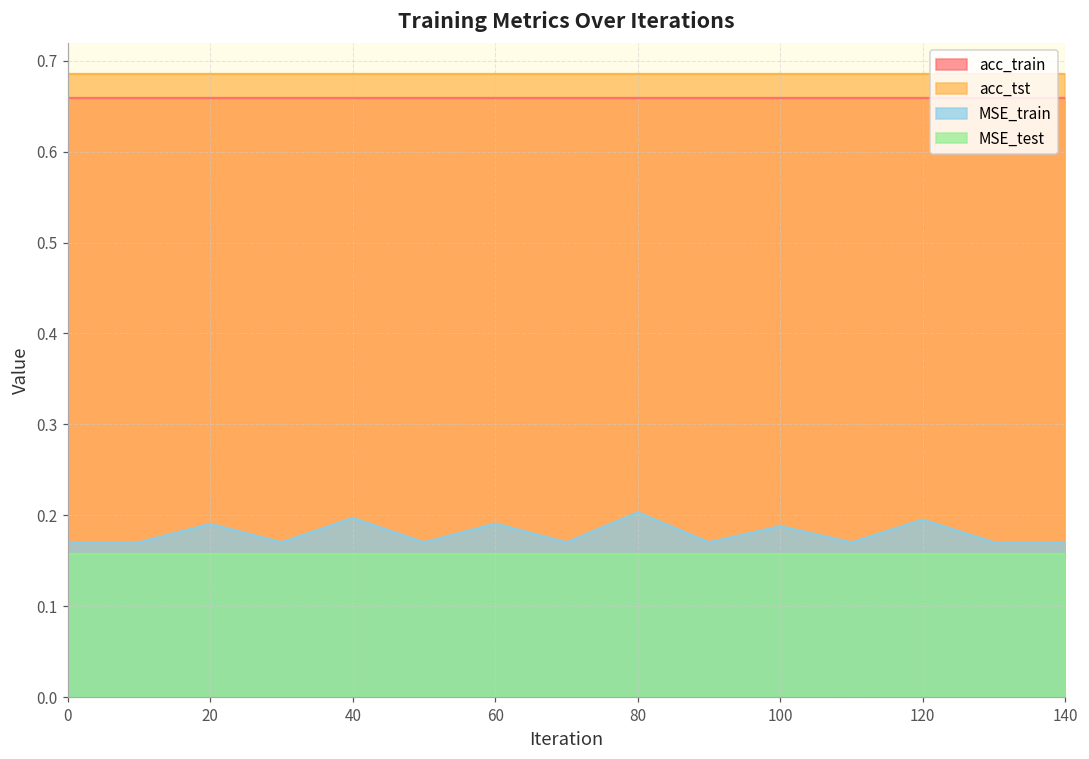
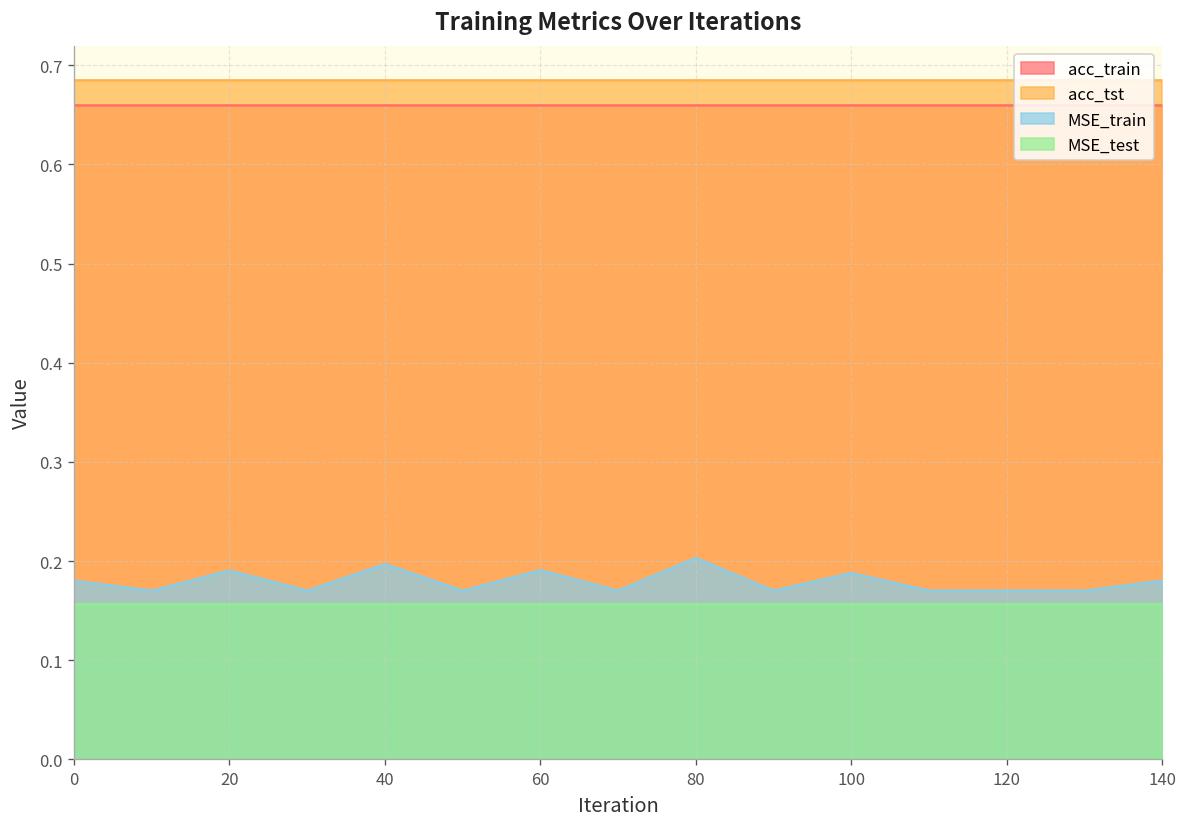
MSE_train, 0: 0.17 -> 0.18
MSE_train, 120: 0.20 -> 0.17
MSE_train, 140: 0.17 -> 0.18
